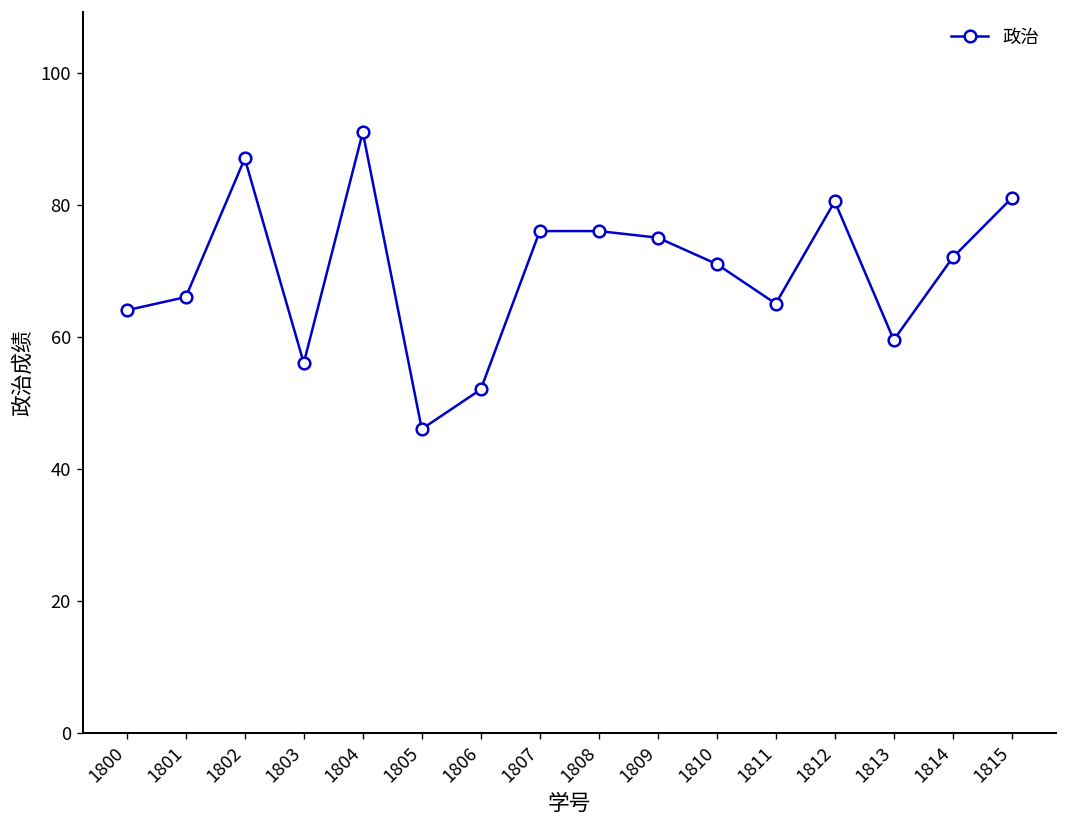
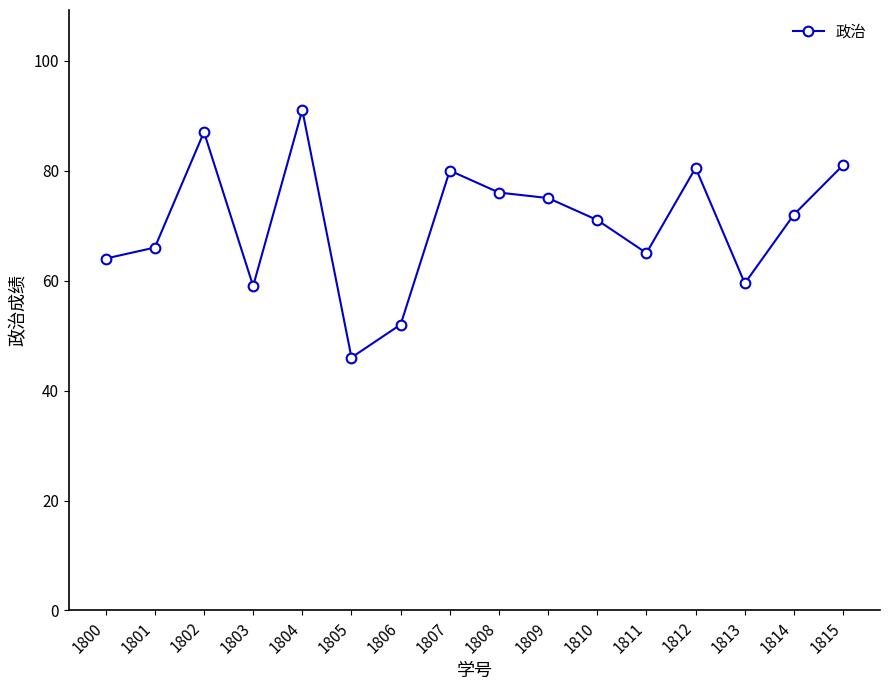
1803: 56 -> 59
1807: 76 -> 80
